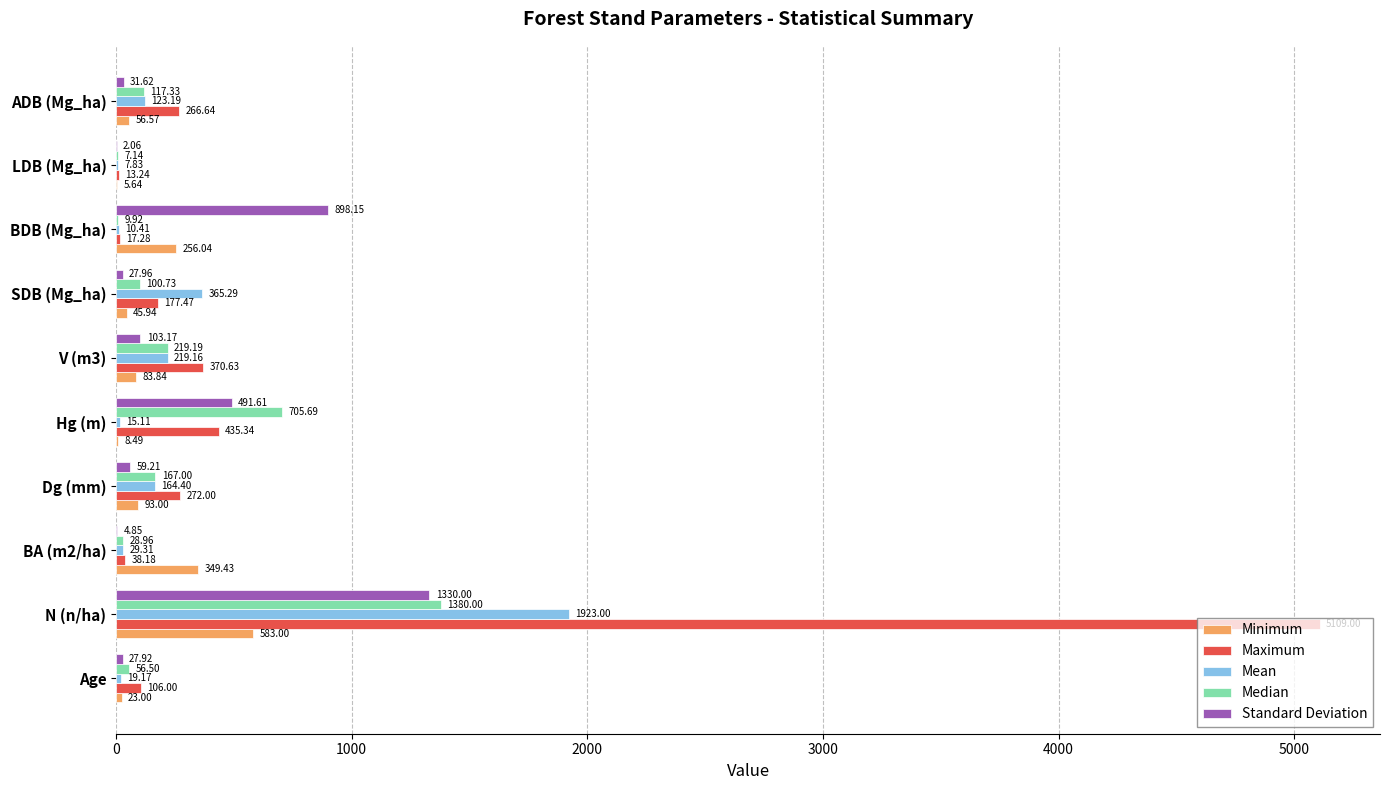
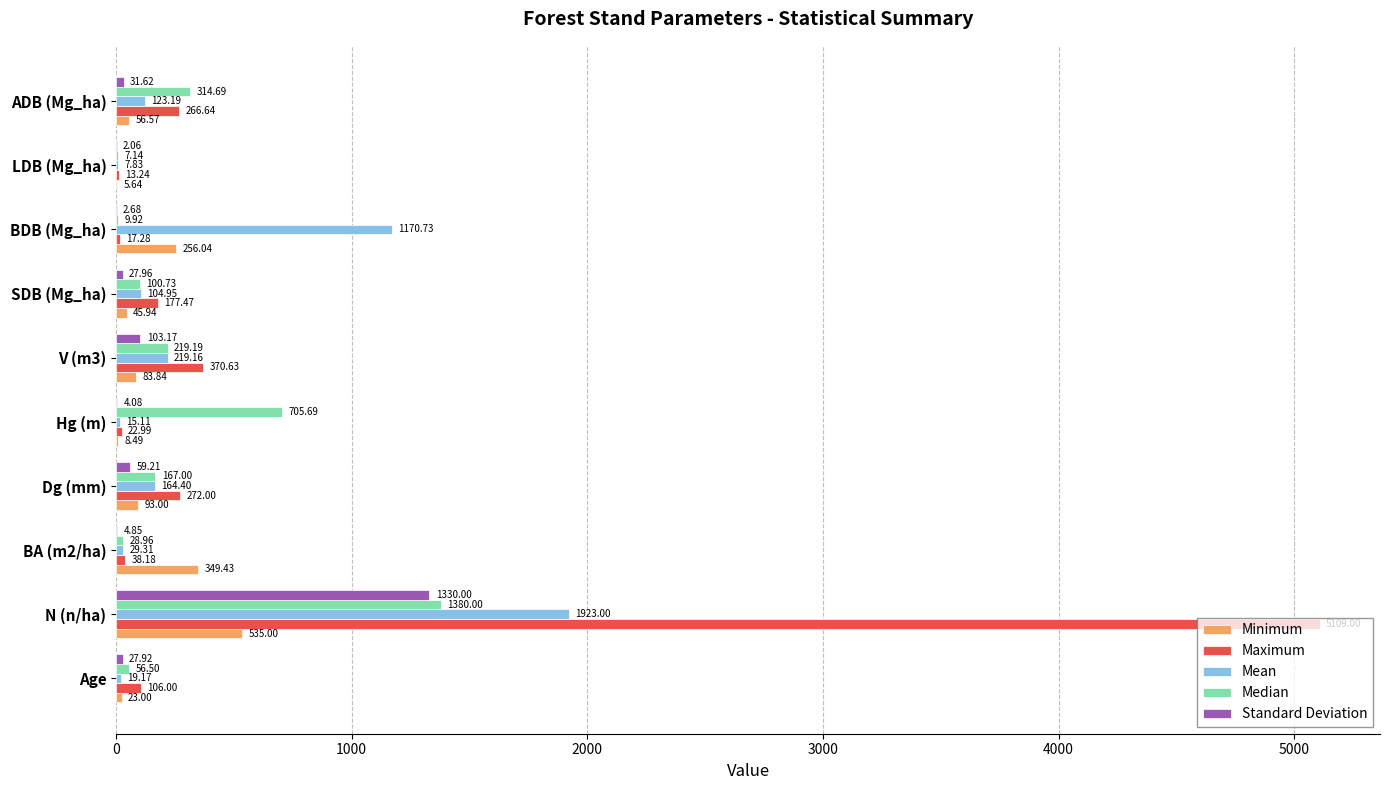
Median, ADB (Mg_ha): 117.33 -> 314.69
Standard Deviation, BDB (Mg_ha): 898.15 -> 2.68
Mean, BDB (Mg_ha): 10.41 -> 1170.73
Mean, SDB (Mg_ha): 365.29 -> 104.95
Standard Deviation, Hg (m): 491.61 -> 4.08
Maximum, Hg (m): 435.34 -> 22.99
Minimum, N (n/ha): 583.00 -> 535.00
